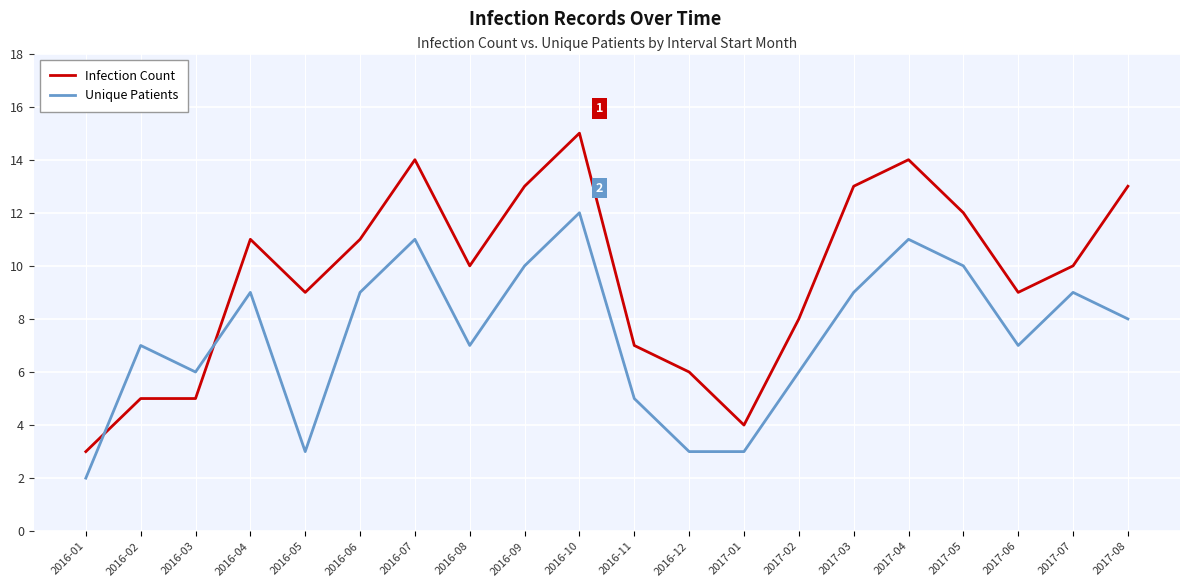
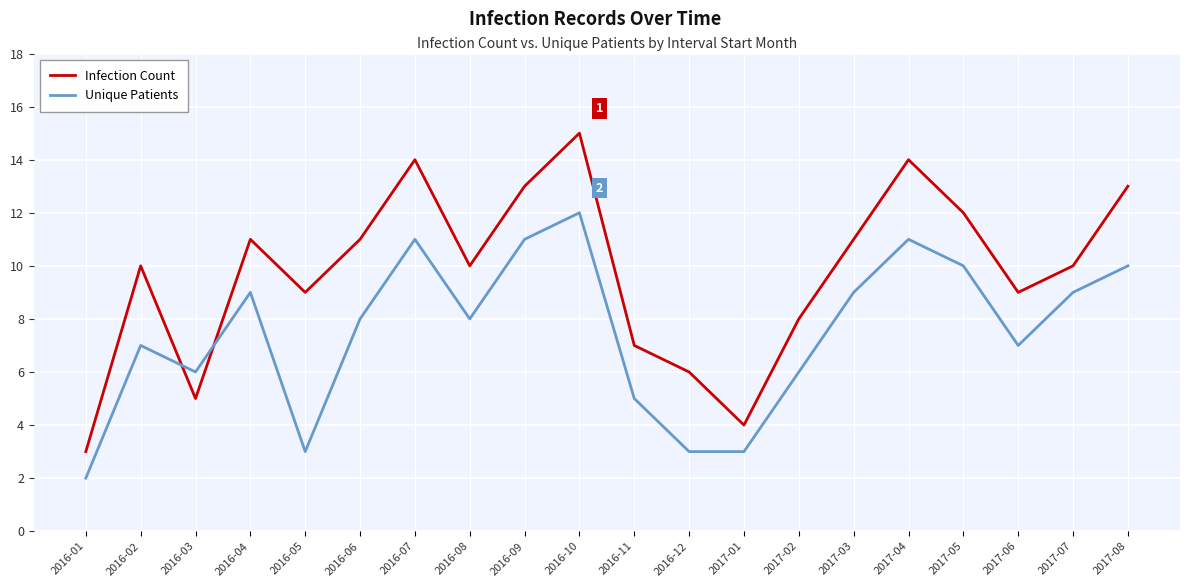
Infection Count, 2016-02: 5 -> 10
Unique Patients, 2016-06: 9 -> 8
Unique Patients, 2016-08: 7 -> 8
Unique Patients, 2016-09: 10 -> 11
Infection Count, 2017-03: 13 -> 11
Unique Patients, 2017-08: 8 -> 10
